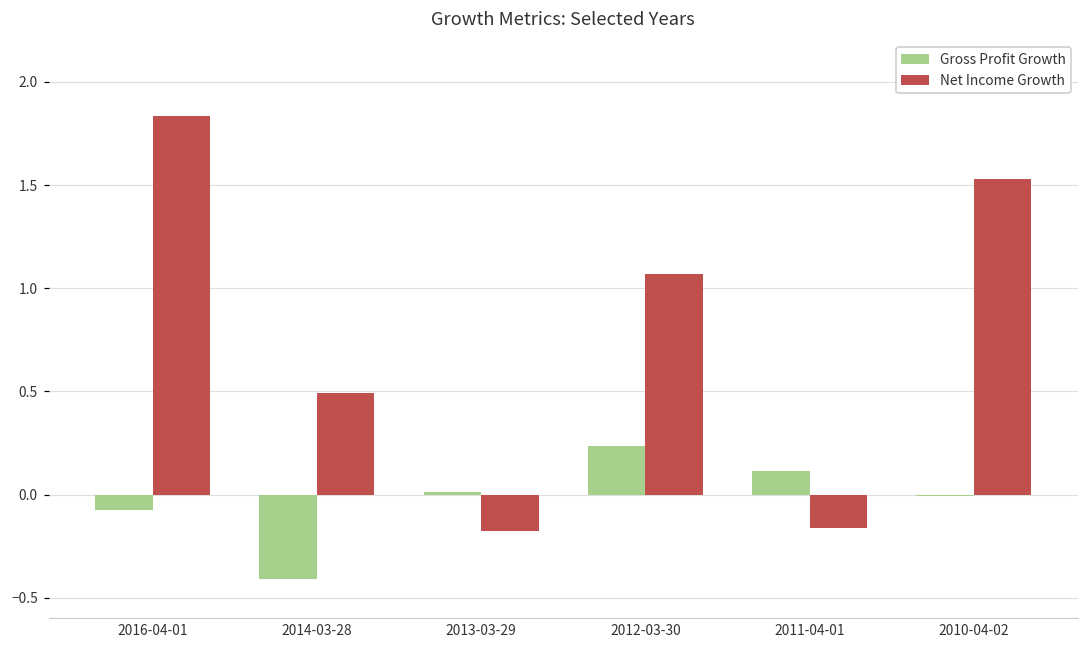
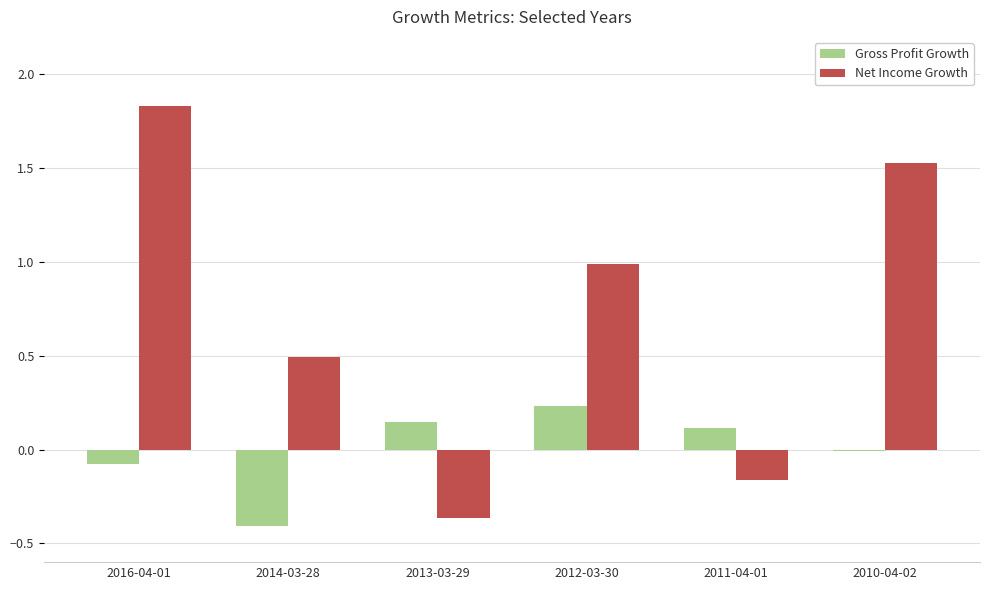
Gross Profit Growth, 2013-03-29: 0.01 -> 0.15
Net Income Growth, 2013-03-29: -0.18 -> -0.36
Net Income Growth, 2012-03-30: 1.07 -> 0.99
